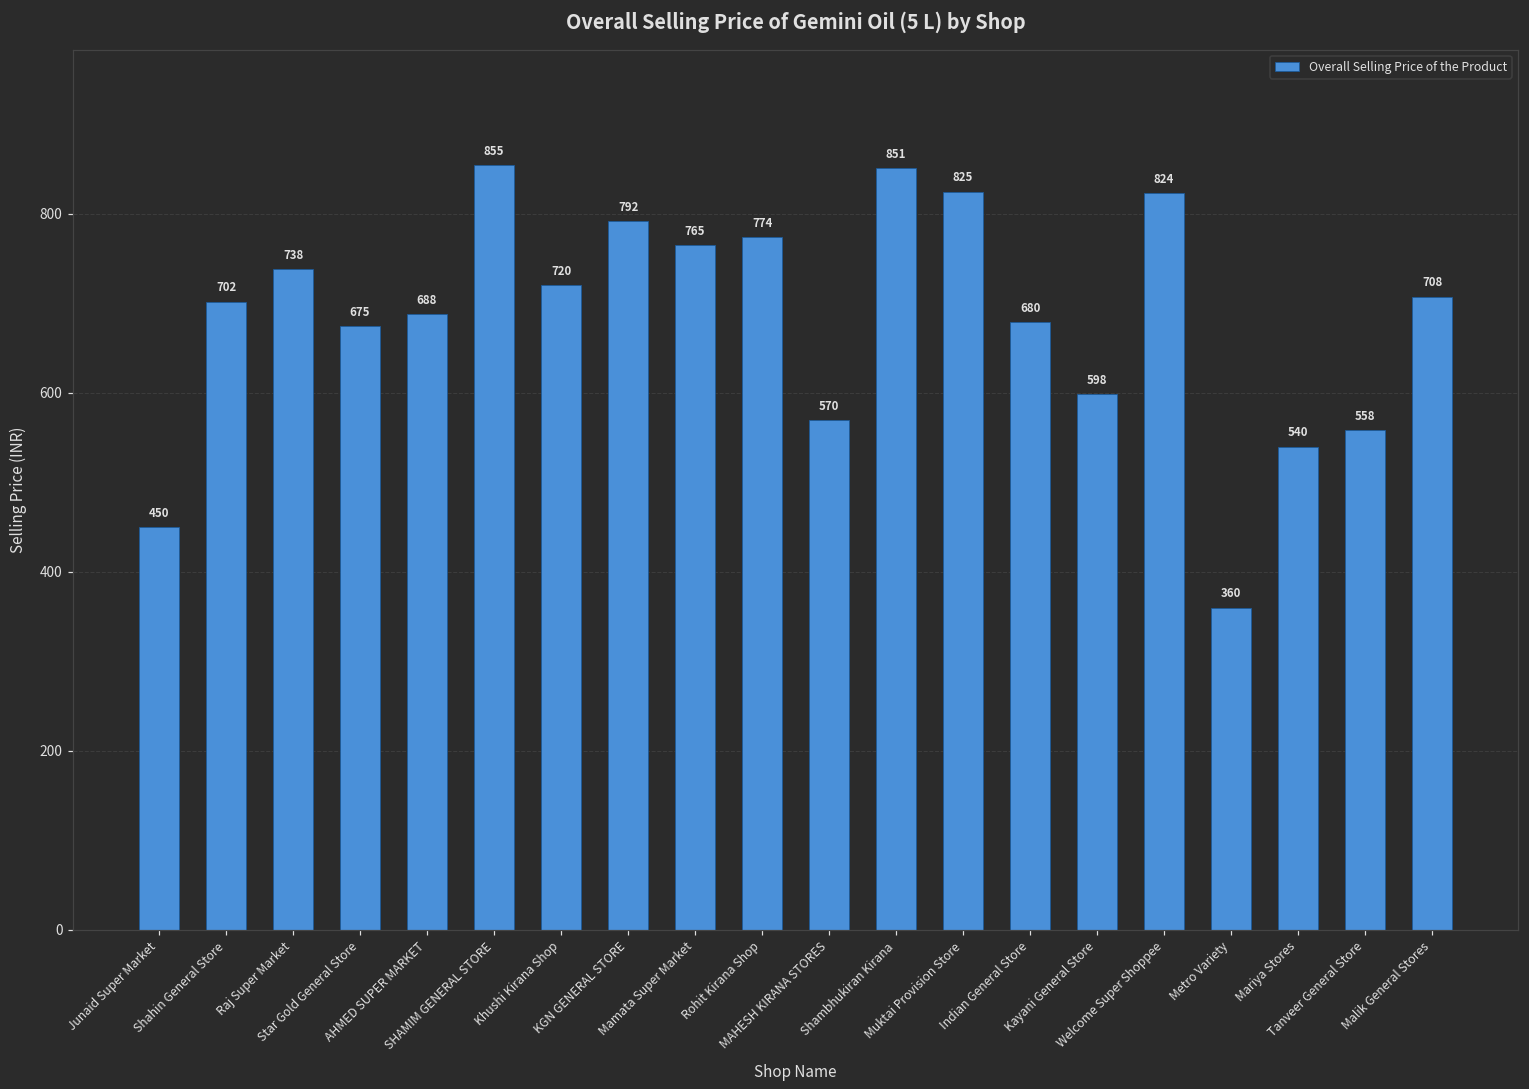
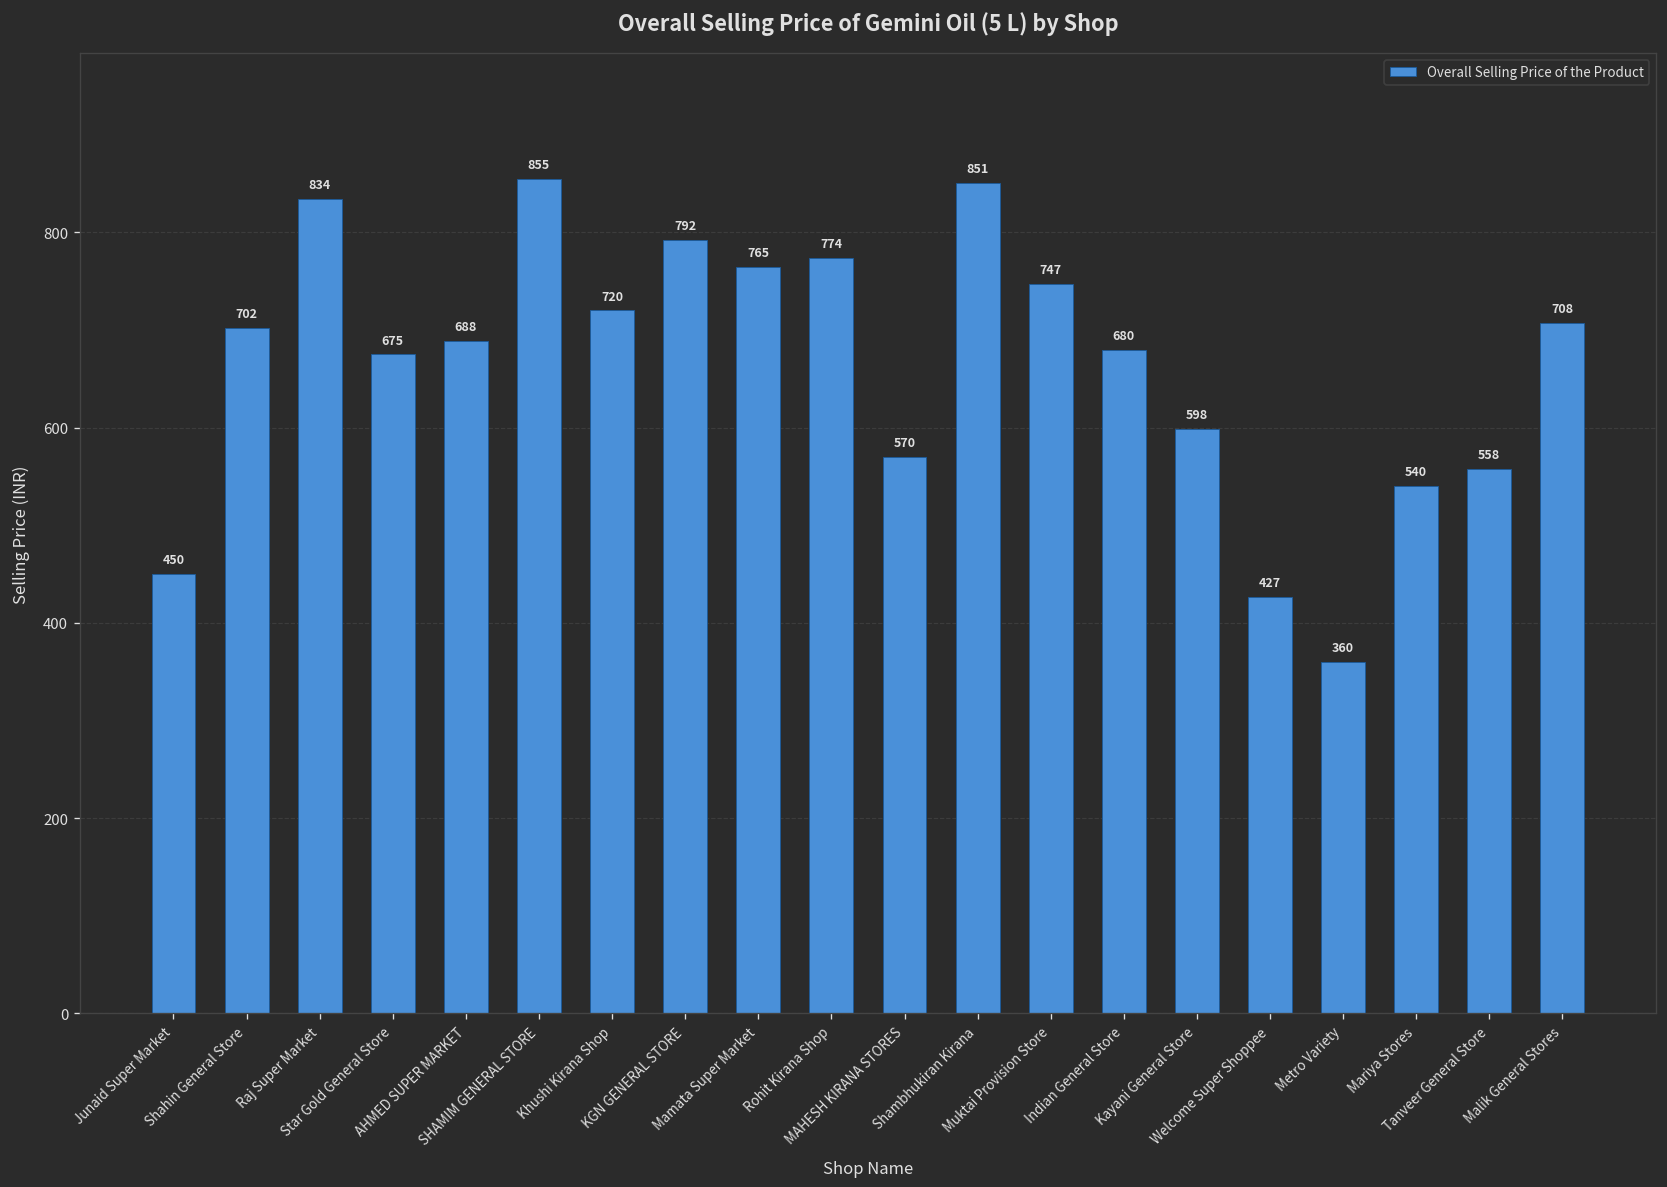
Raj Super Market: 738 -> 834
Muktai Provision Store: 825 -> 747
Welcome Super Shoppee: 824 -> 427
